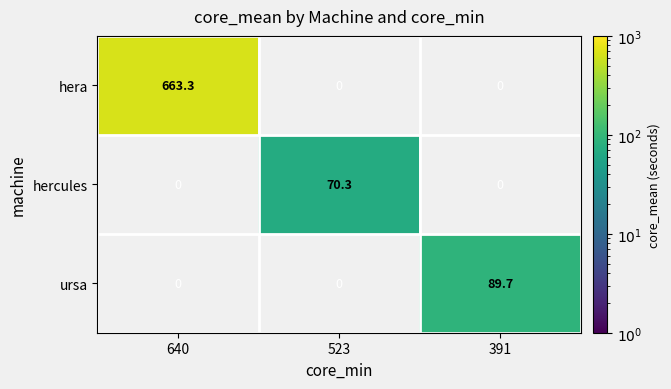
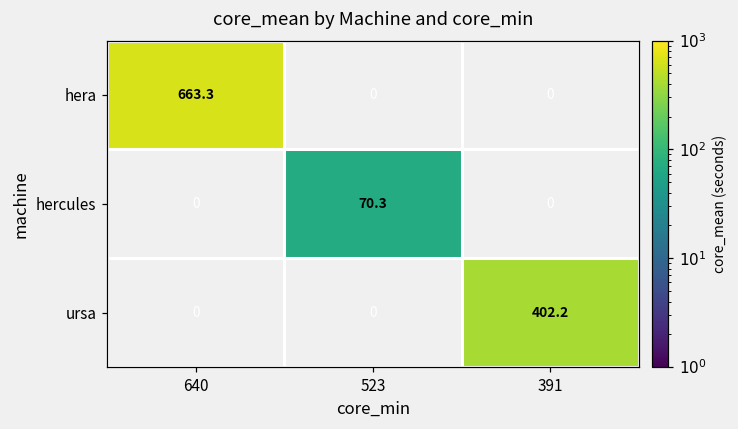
ursa, 391: 89.7 -> 402.2
